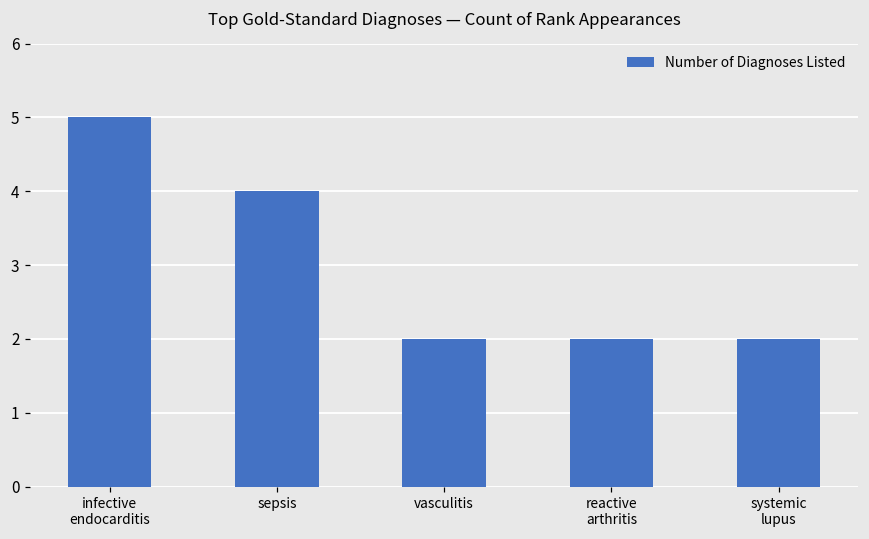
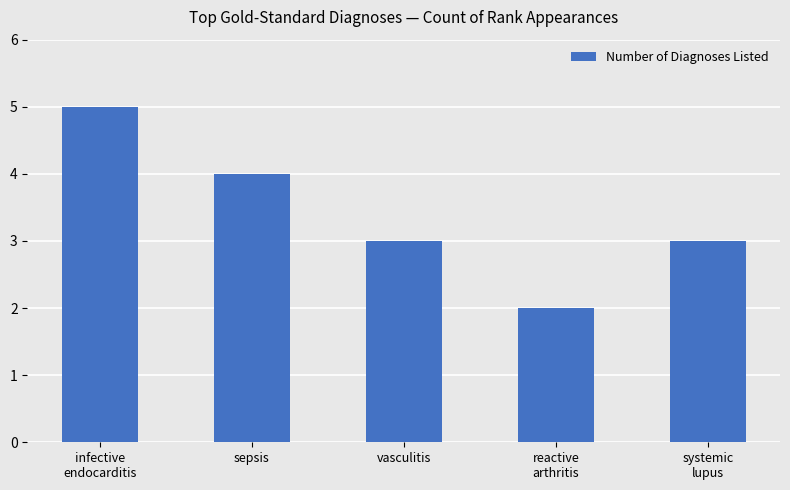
vasculitis: 2 -> 3
systemic lupus: 2 -> 3
